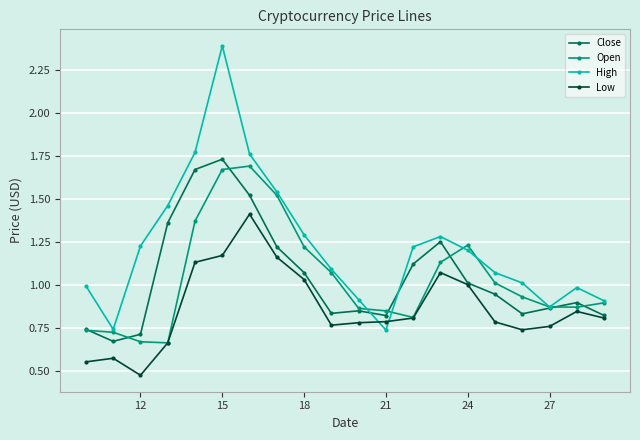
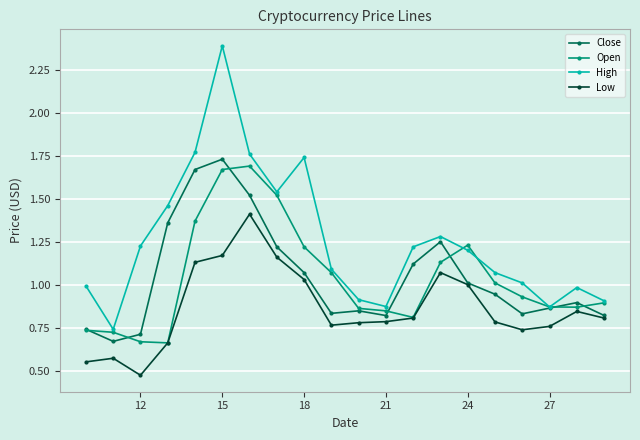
High, 18: 1.29 -> 1.74
High, 21: 0.74 -> 0.87
